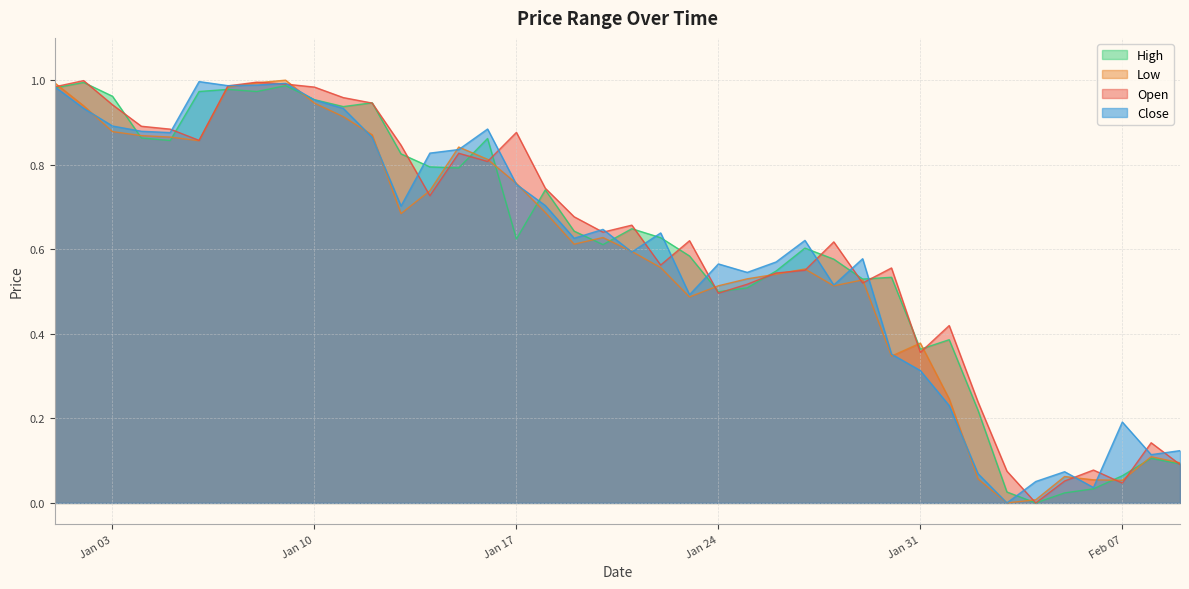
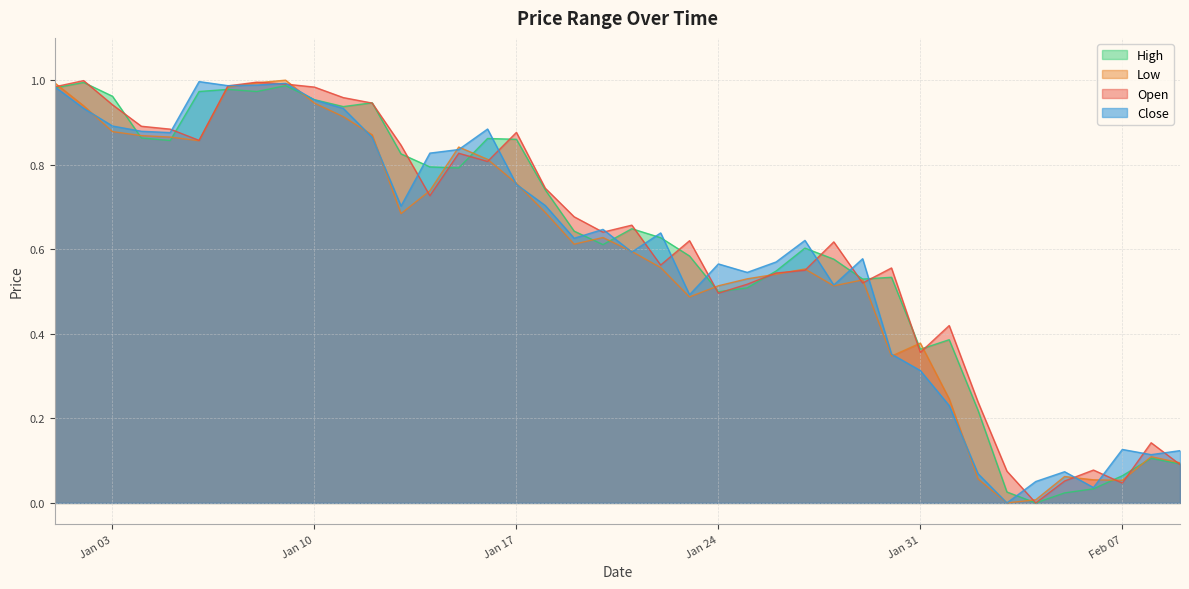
High, Jan 17: 0.62 -> 0.86
Close, Feb 07: 0.19 -> 0.13
